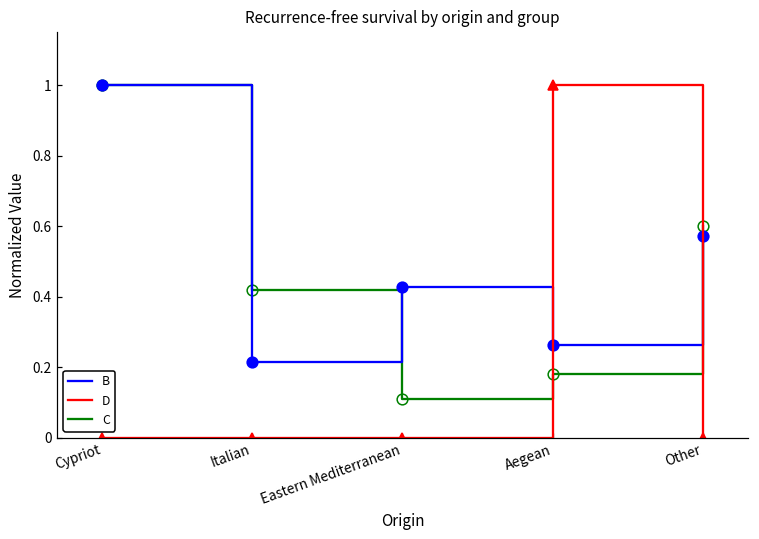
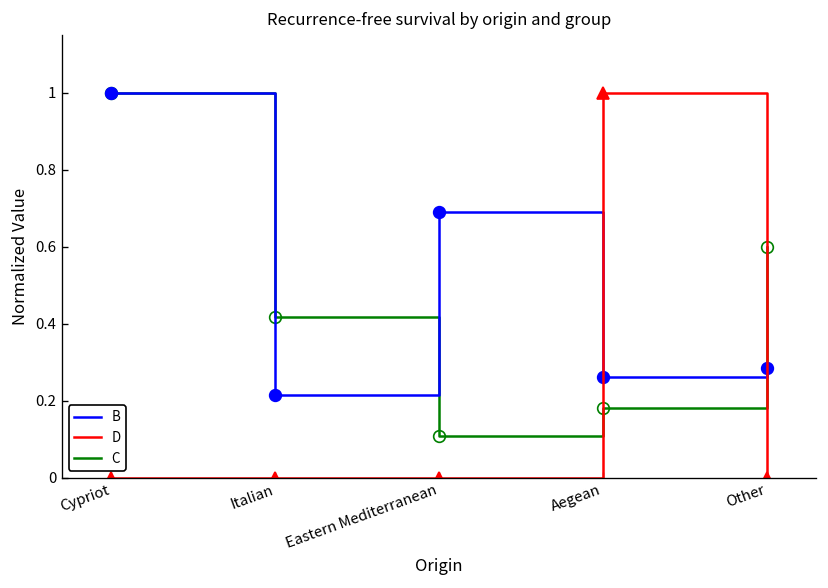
B, Eastern Mediterranean: 0.43 -> 0.69
B, Other: 0.57 -> 0.29
